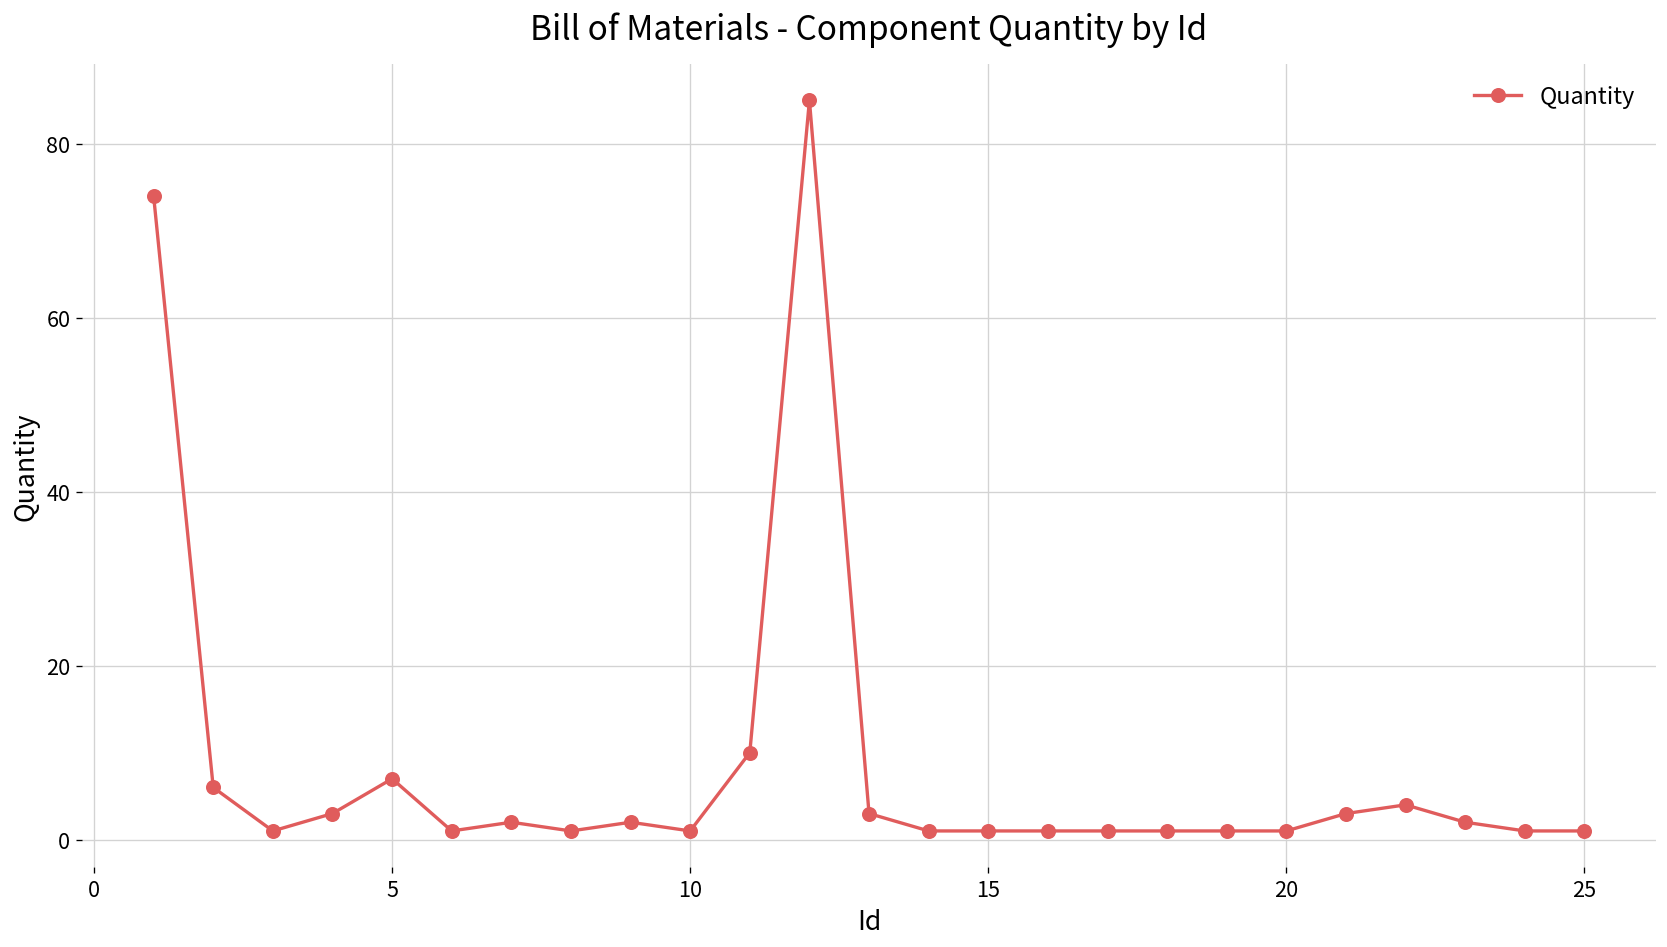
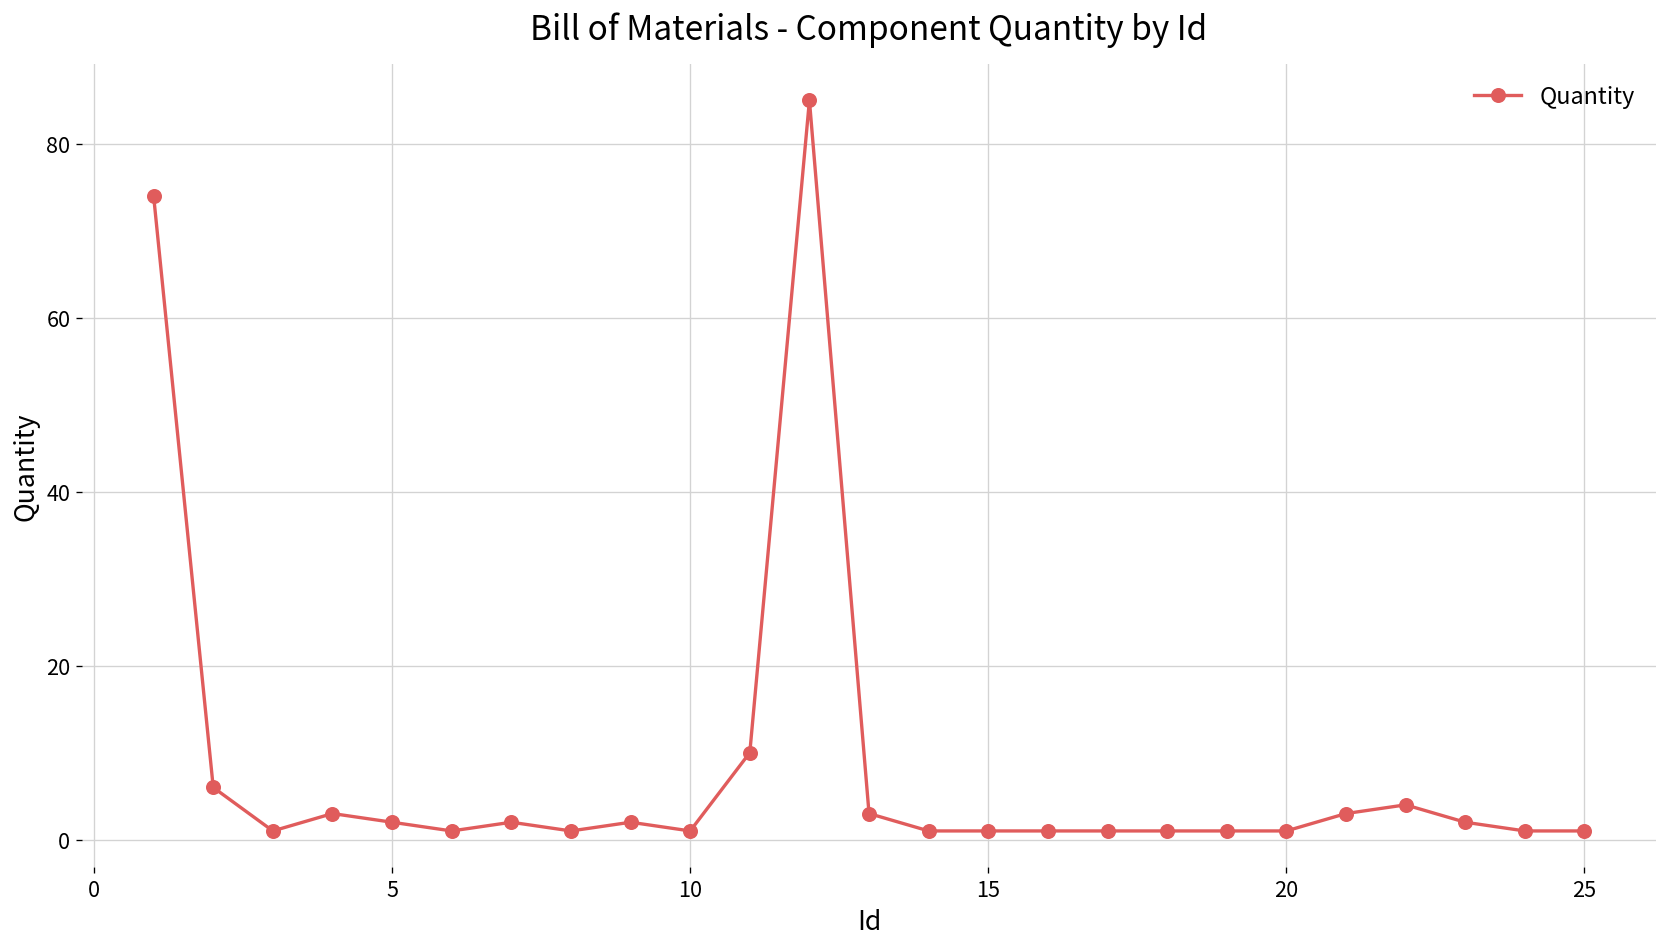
5: 7 -> 2
